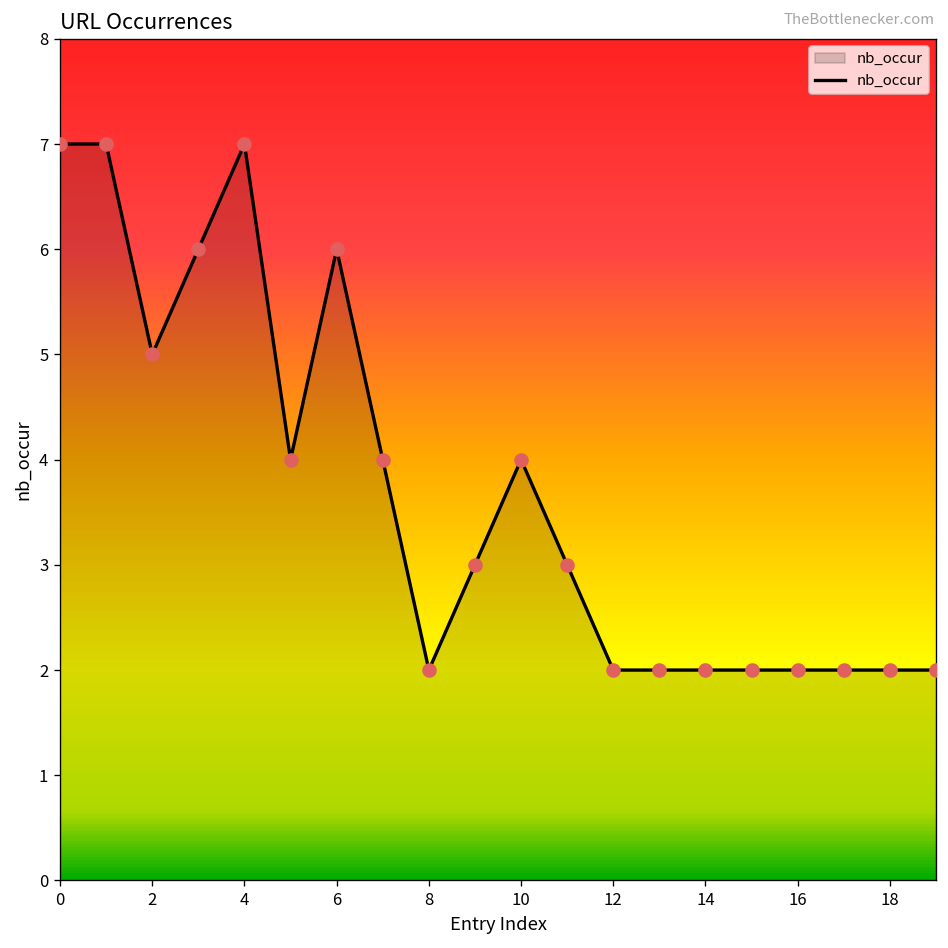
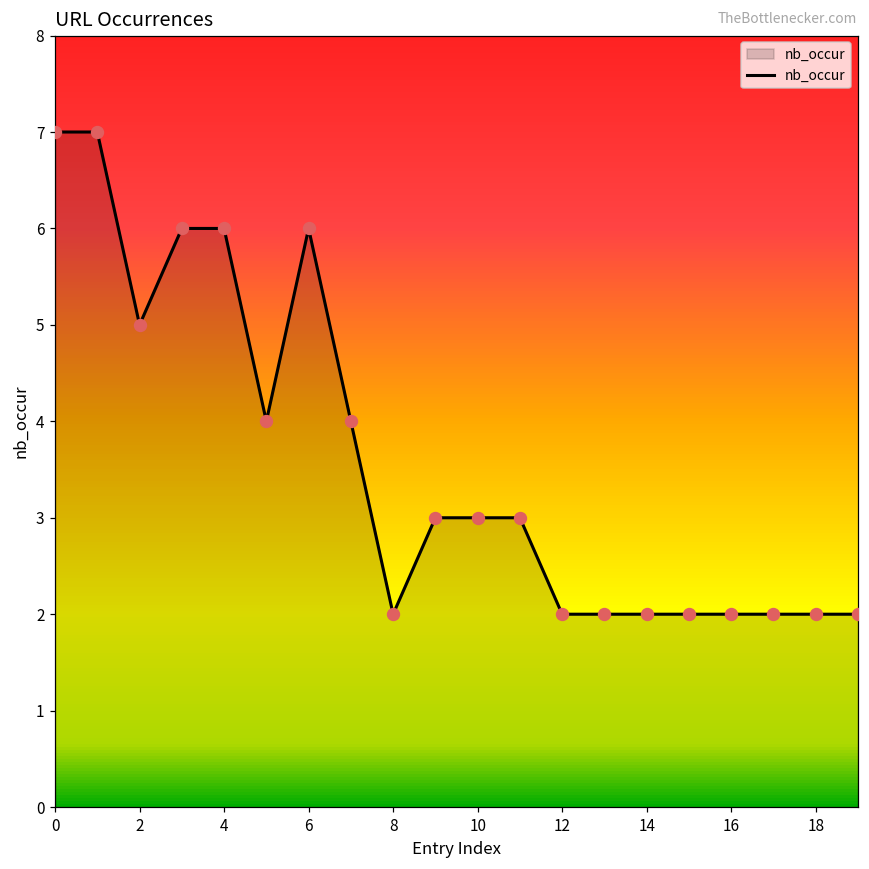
4: 7 -> 6
10: 4 -> 3
